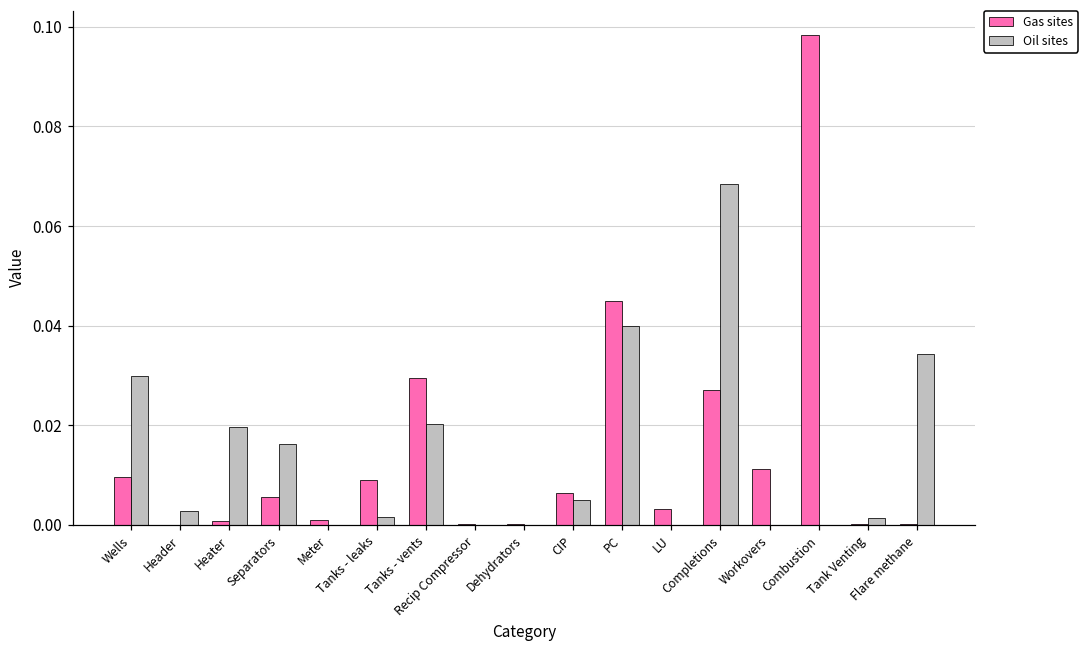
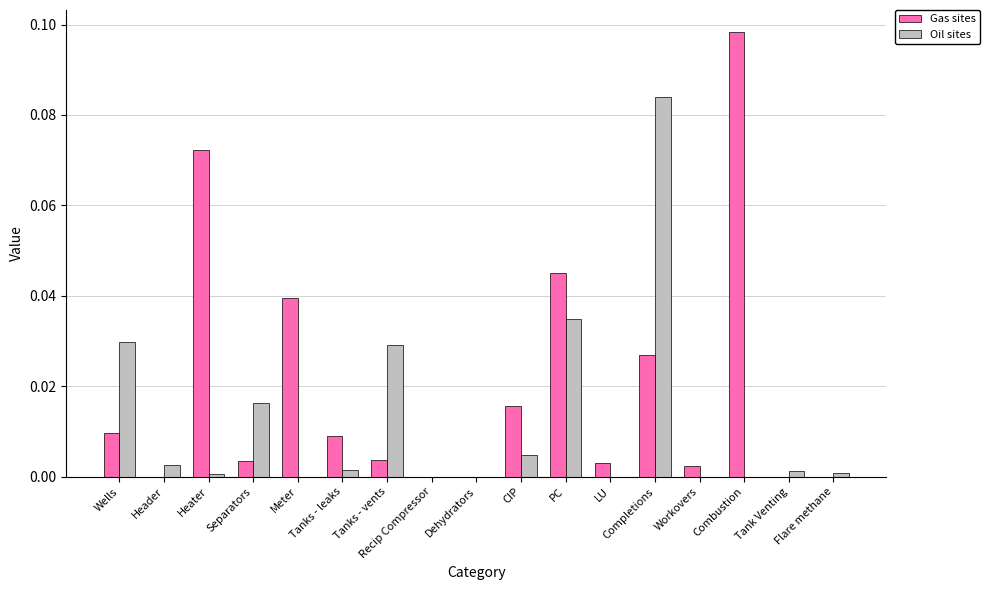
Gas sites, Heater: 0.001 -> 0.072
Oil sites, Heater: 0.020 -> 0.001
Gas sites, Separators: 0.006 -> 0.004
Gas sites, Meter: 0.001 -> 0.039
Gas sites, Tanks - vents: 0.029 -> 0.004
Oil sites, Tanks - vents: 0.020 -> 0.029
Gas sites, CIP: 0.006 -> 0.016
Oil sites, PC: 0.040 -> 0.035
Oil sites, Completions: 0.069 -> 0.084
Gas sites, Workovers: 0.011 -> 0.002
Oil sites, Flare methane: 0.034 -> 0.001
